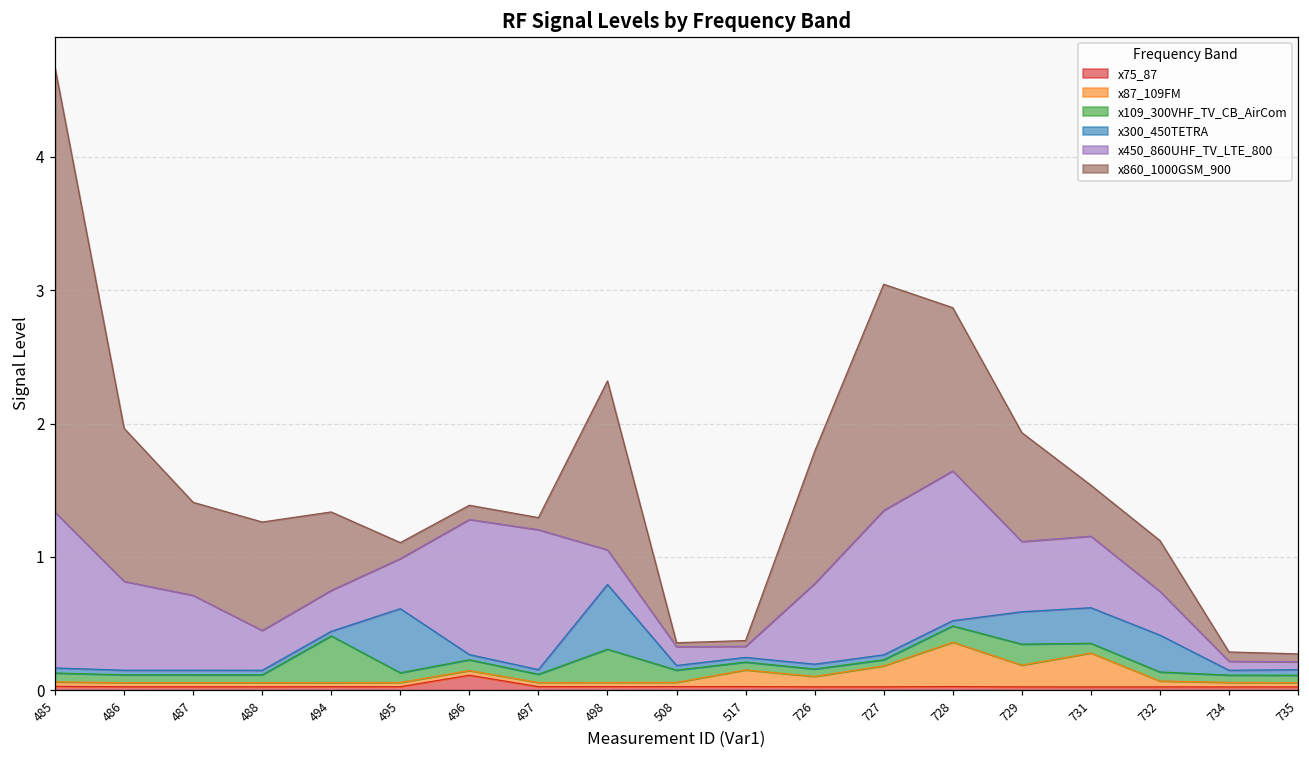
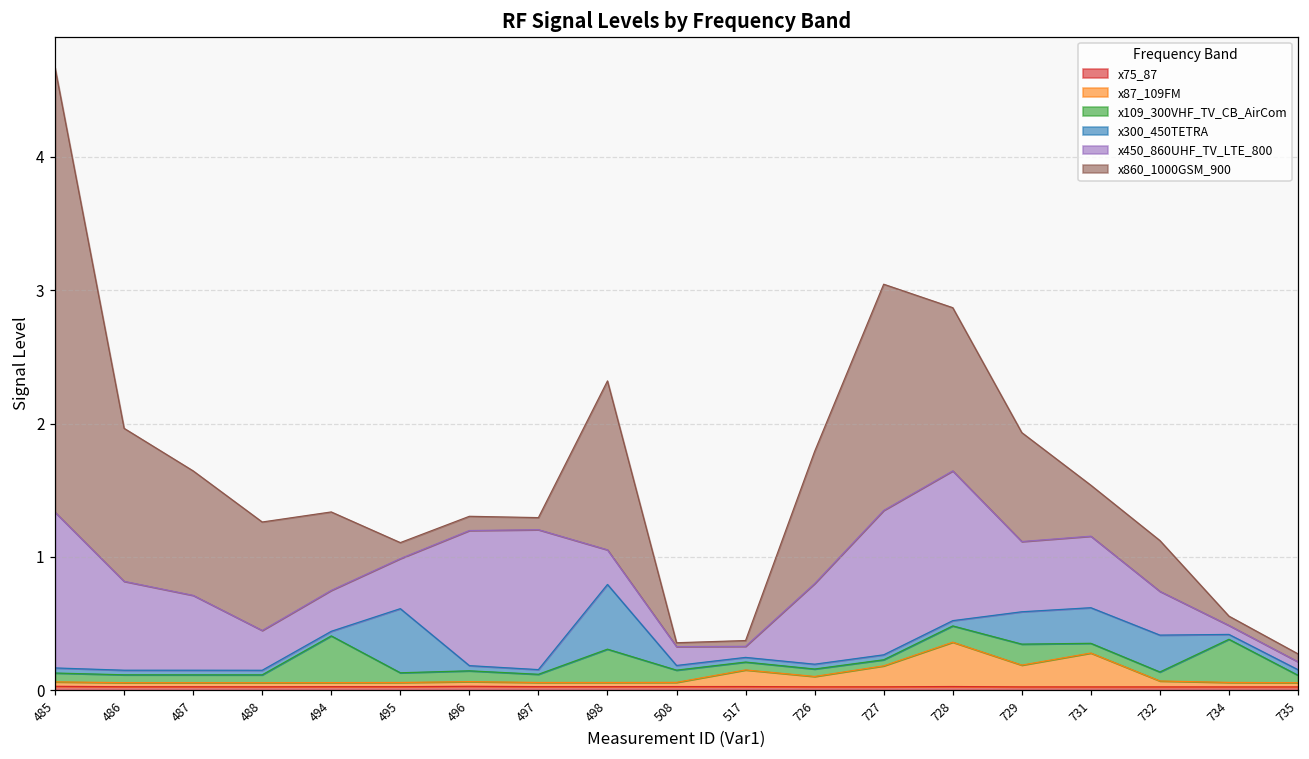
x860_1000GSM_900, 487: 0.70 -> 0.93
x75_87, 496: 0.11 -> 0.03
x109_300VHF_TV_CB_AirCom, 734: 0.05 -> 0.32
